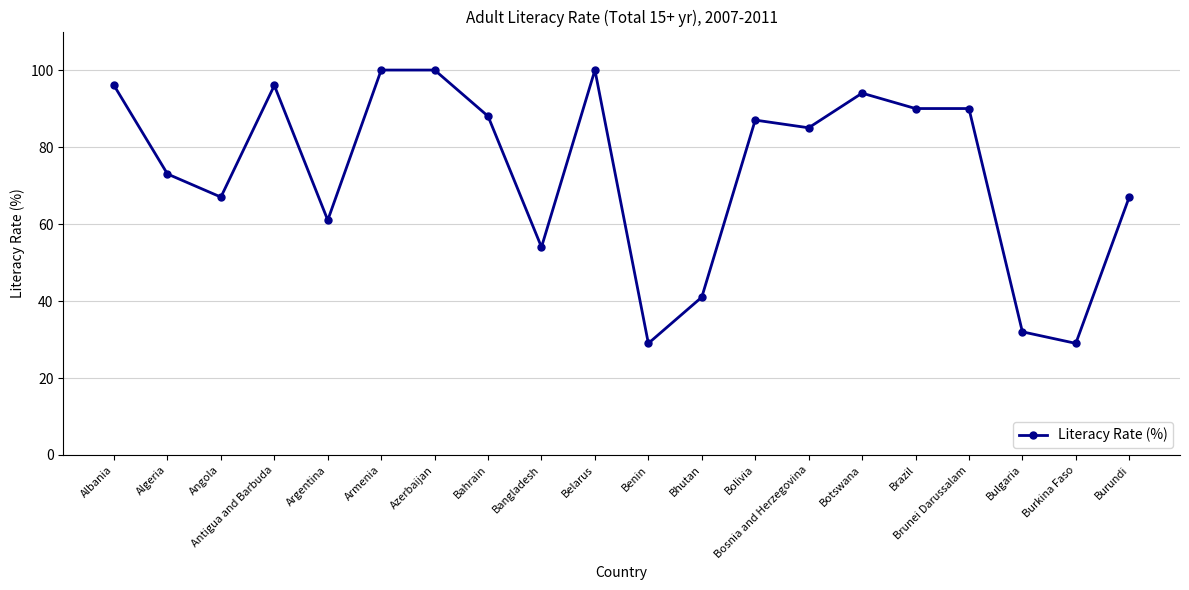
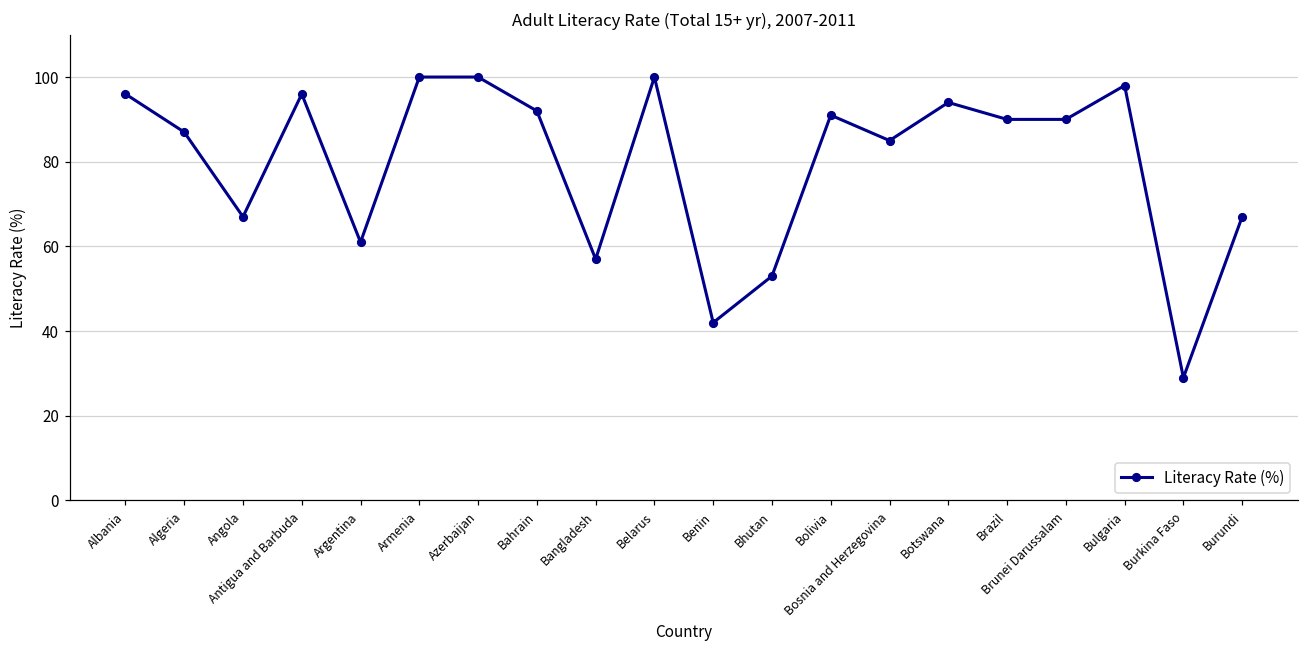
Algeria: 73 -> 87
Bahrain: 88 -> 92
Bangladesh: 54 -> 57
Benin: 29 -> 42
Bhutan: 41 -> 53
Bolivia: 87 -> 91
Bulgaria: 32 -> 98
